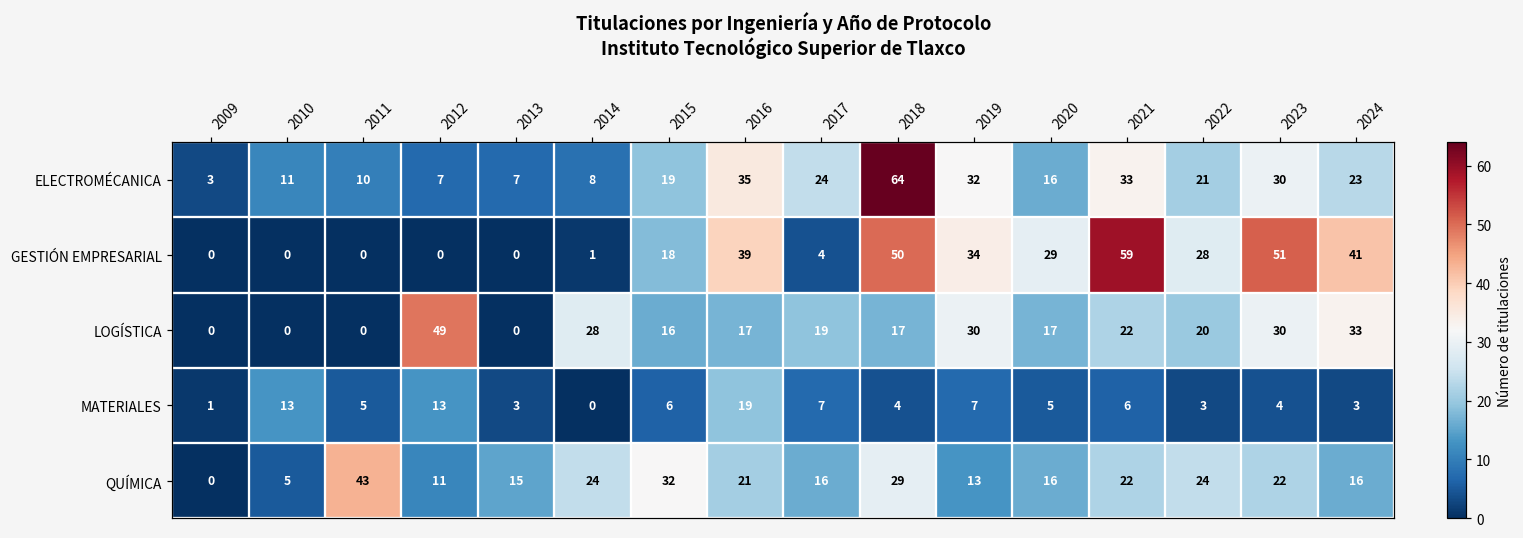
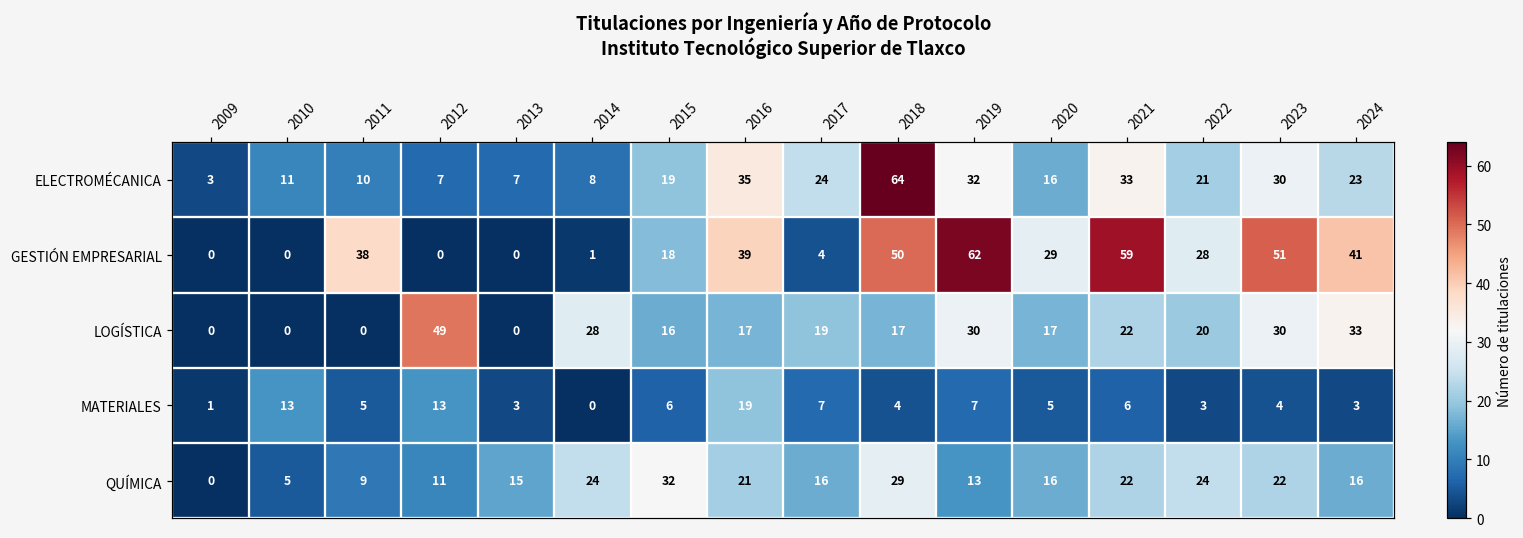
GESTIÓN EMPRESARIAL, 2011: 0 -> 38
GESTIÓN EMPRESARIAL, 2019: 34 -> 62
QUÍMICA, 2011: 43 -> 9
